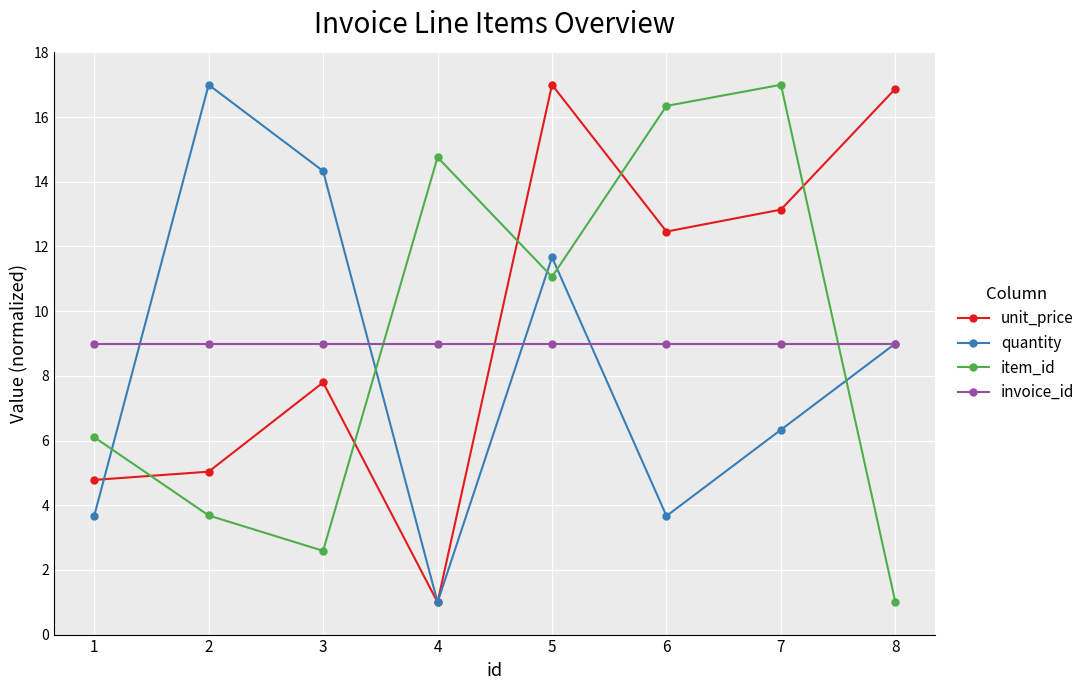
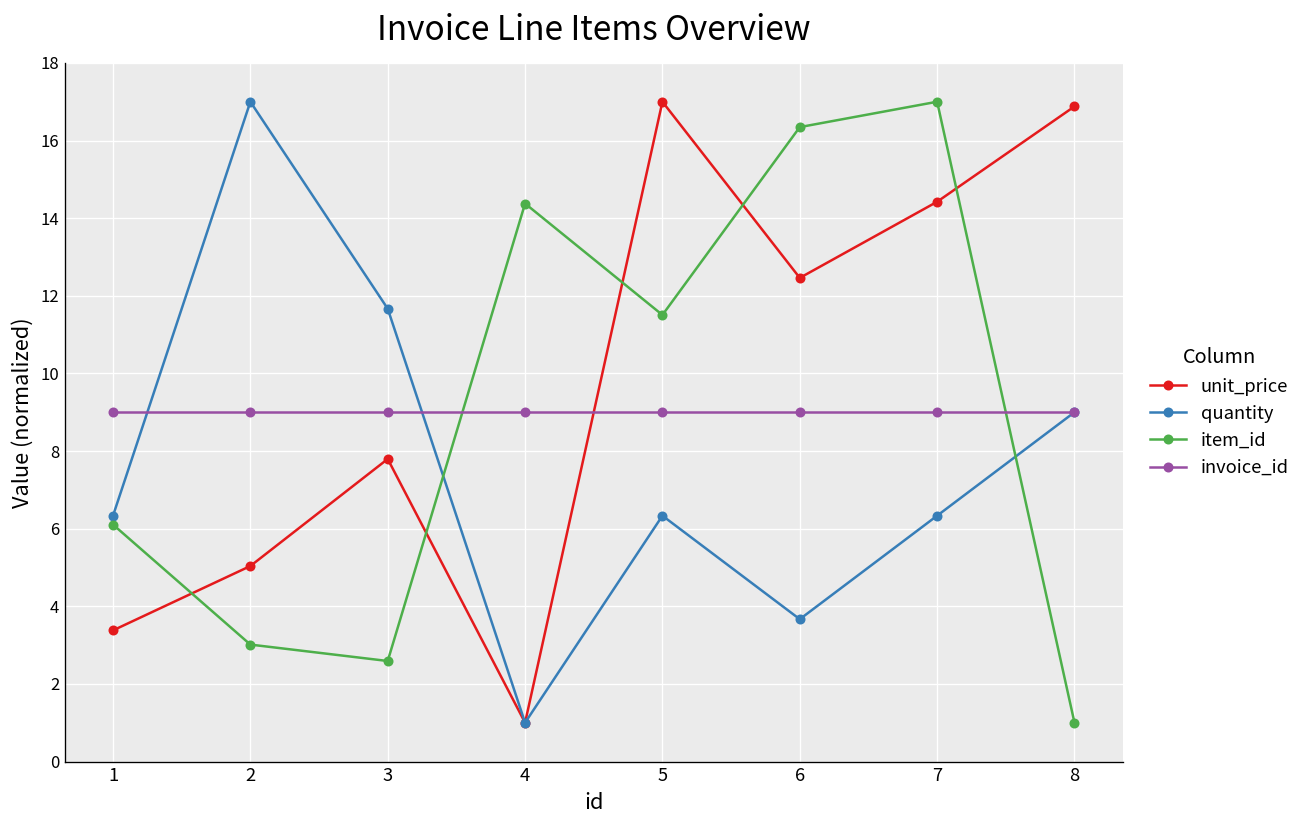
unit_price, 1: 4.8 -> 3.4
quantity, 1: 3.7 -> 6.3
item_id, 2: 3.7 -> 3.0
quantity, 3: 14.3 -> 11.7
item_id, 4: 14.8 -> 14.4
quantity, 5: 11.7 -> 6.3
item_id, 5: 11.1 -> 11.5
unit_price, 7: 13.1 -> 14.4
